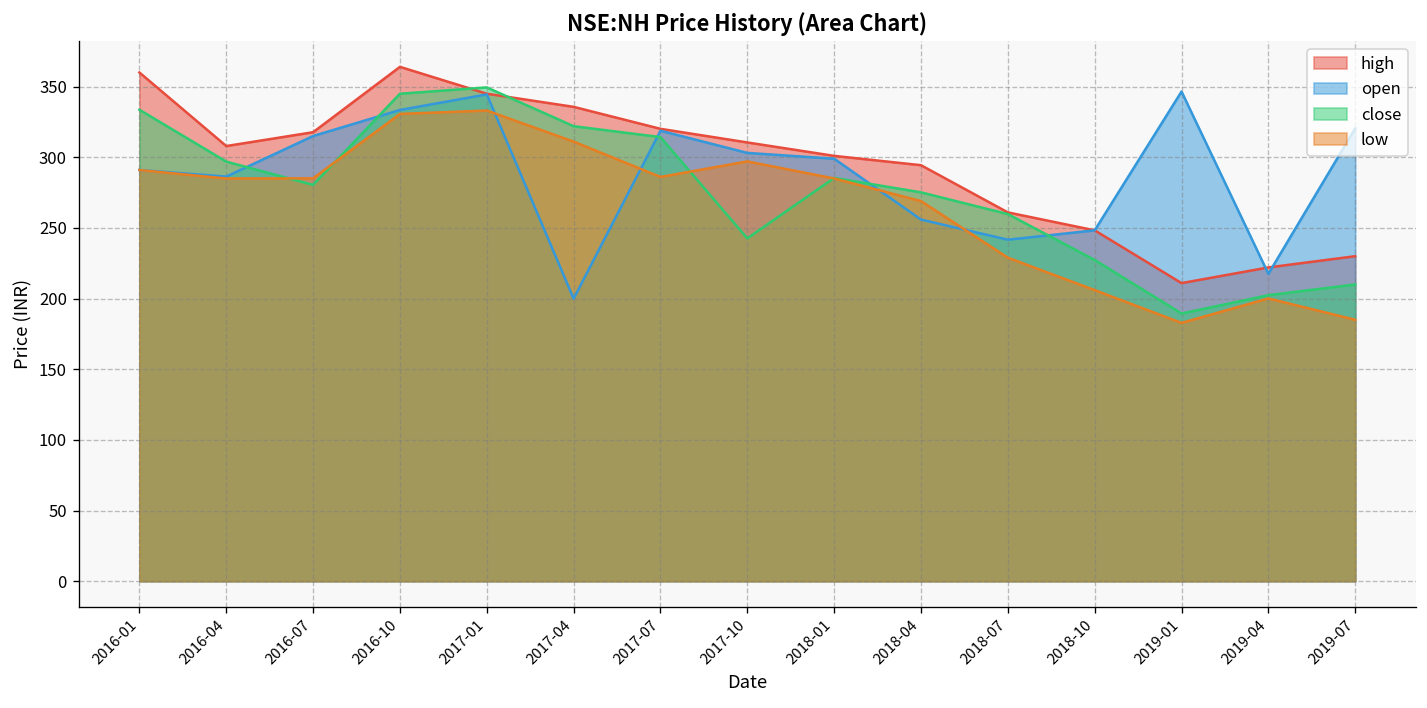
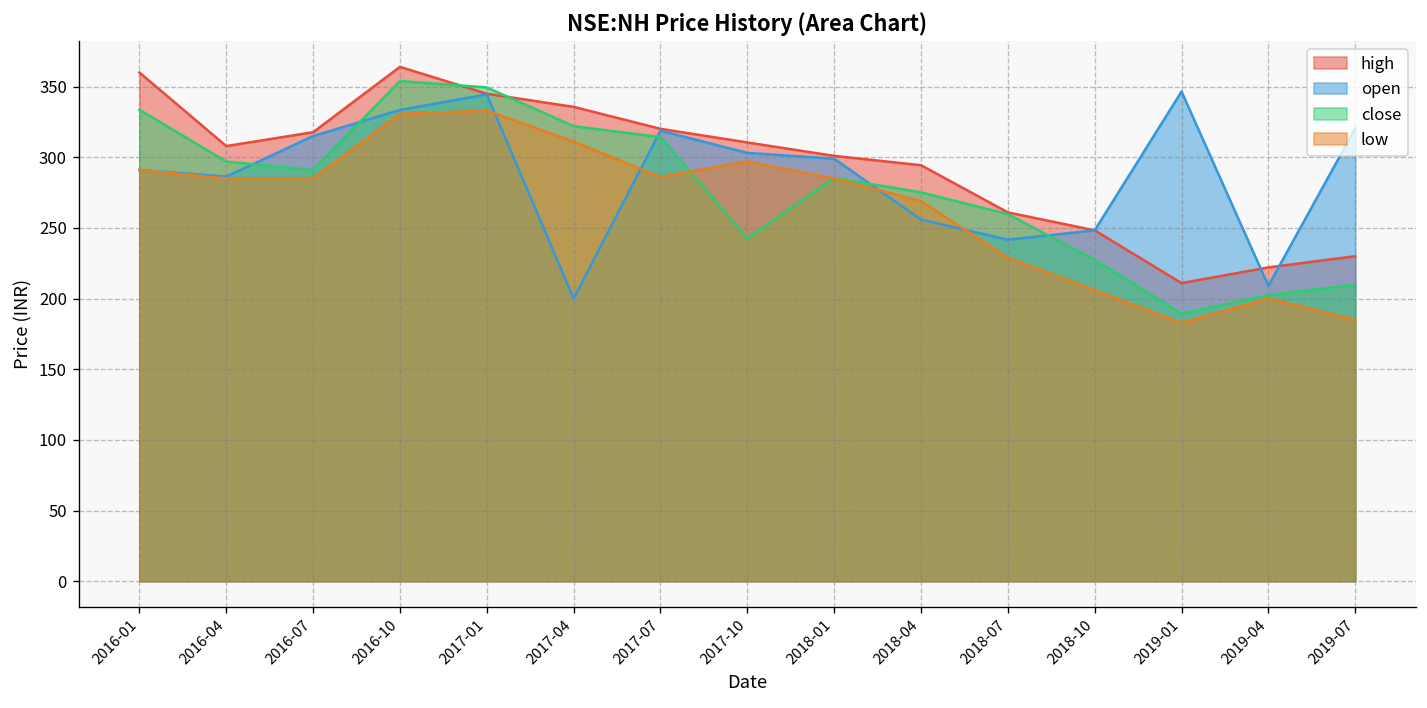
close, 2016-07: 280 -> 291
close, 2016-10: 345 -> 354
open, 2019-04: 218 -> 209
